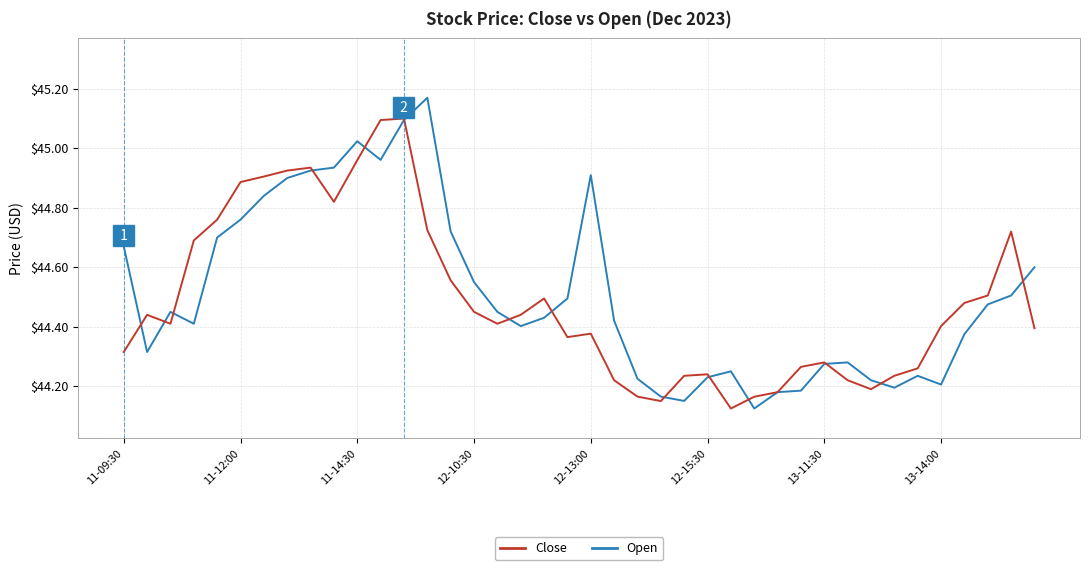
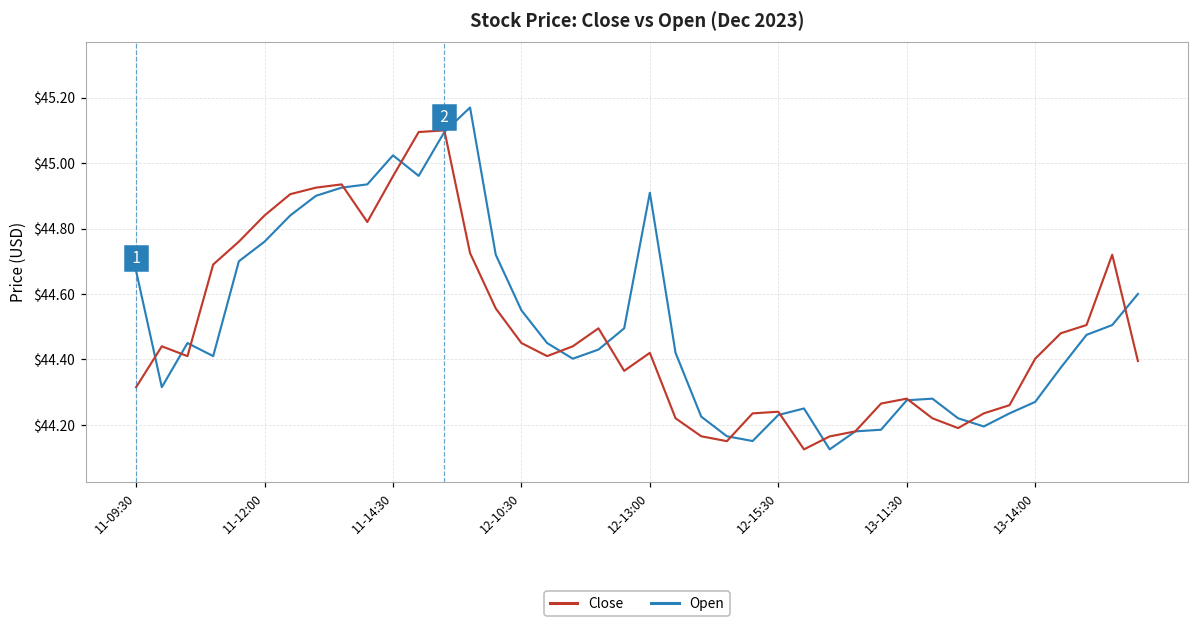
Close, 11-12:00: $44.89 -> $44.84
Close, 12-13:00: $44.38 -> $44.42
Open, 13-14:00: $44.21 -> $44.27
